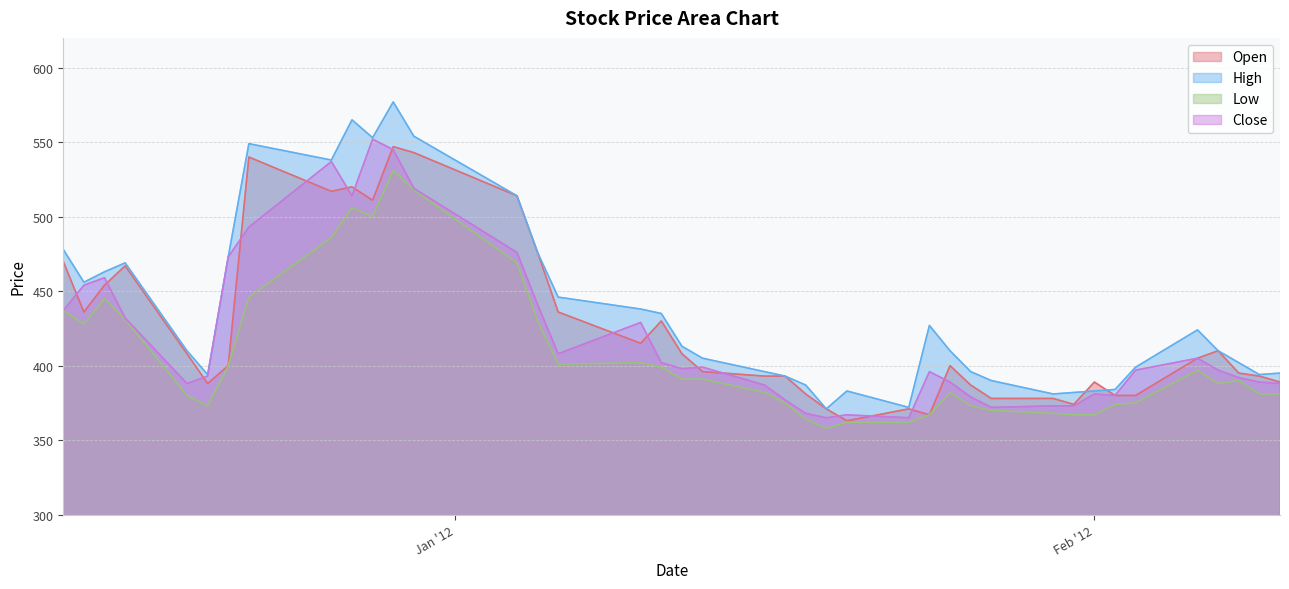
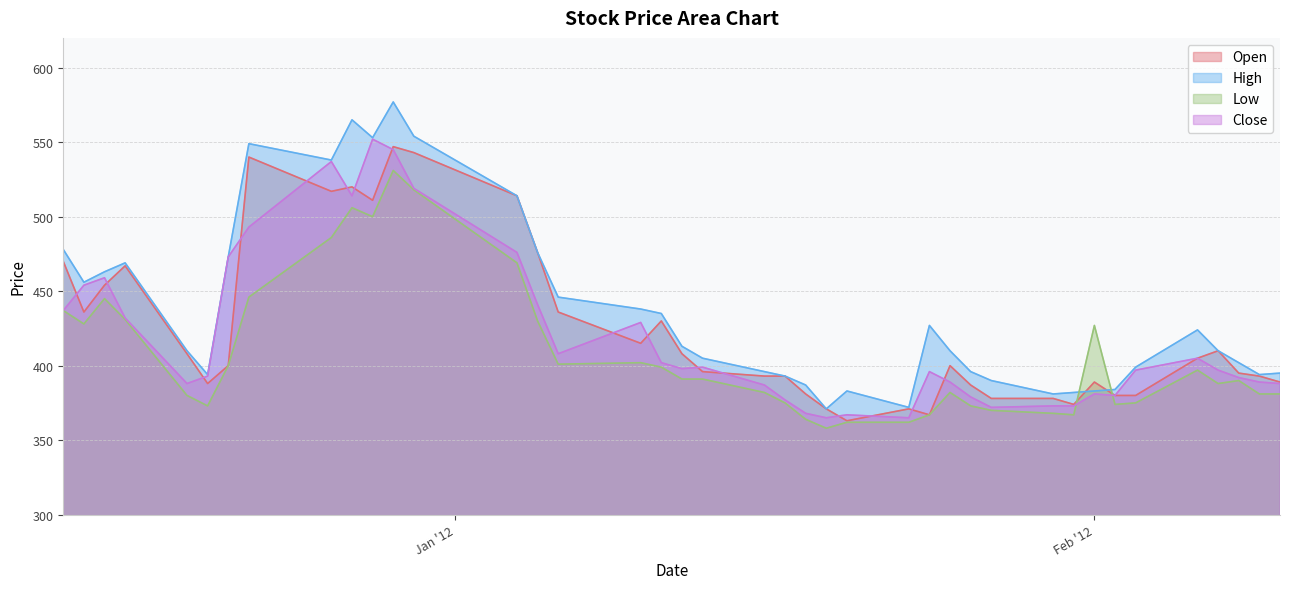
Low, Feb '12: 367 -> 427
